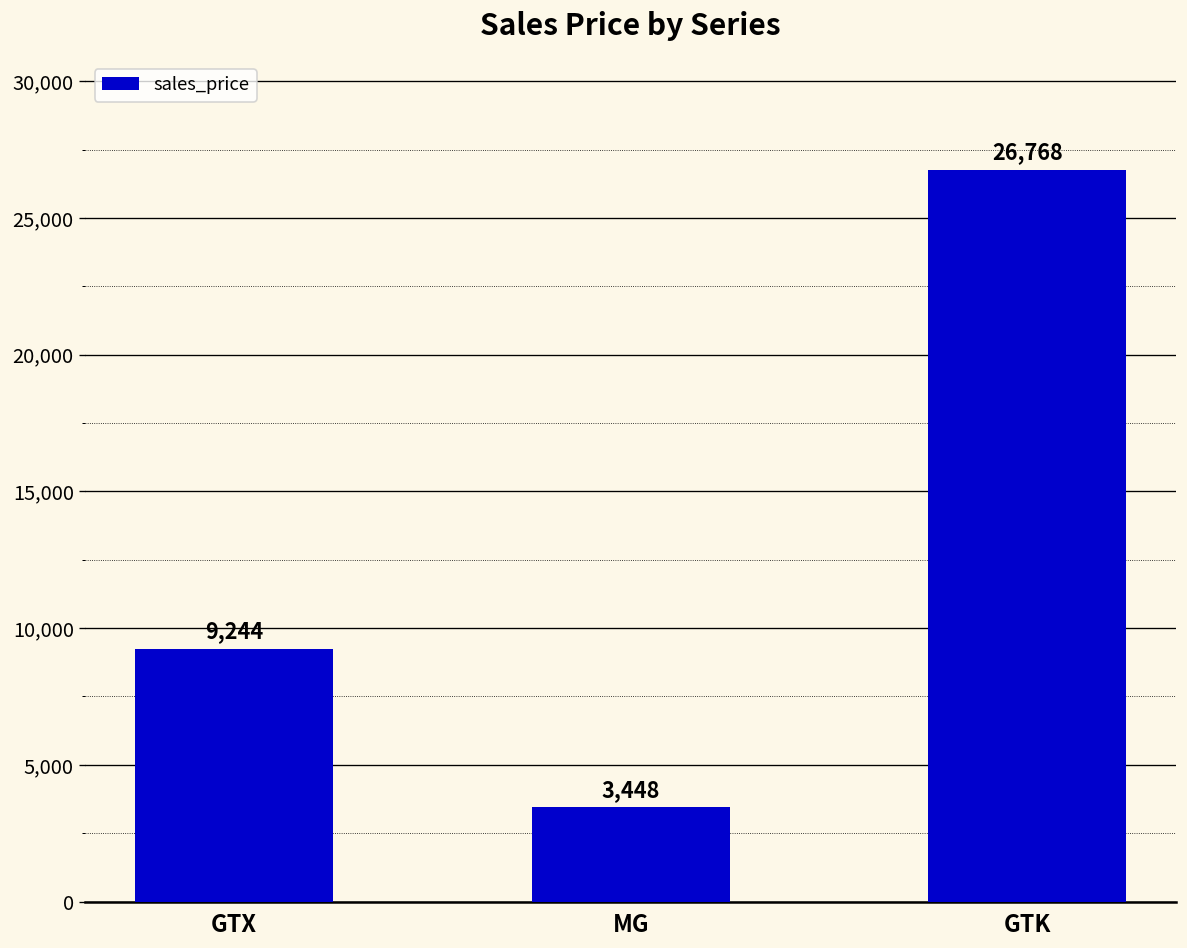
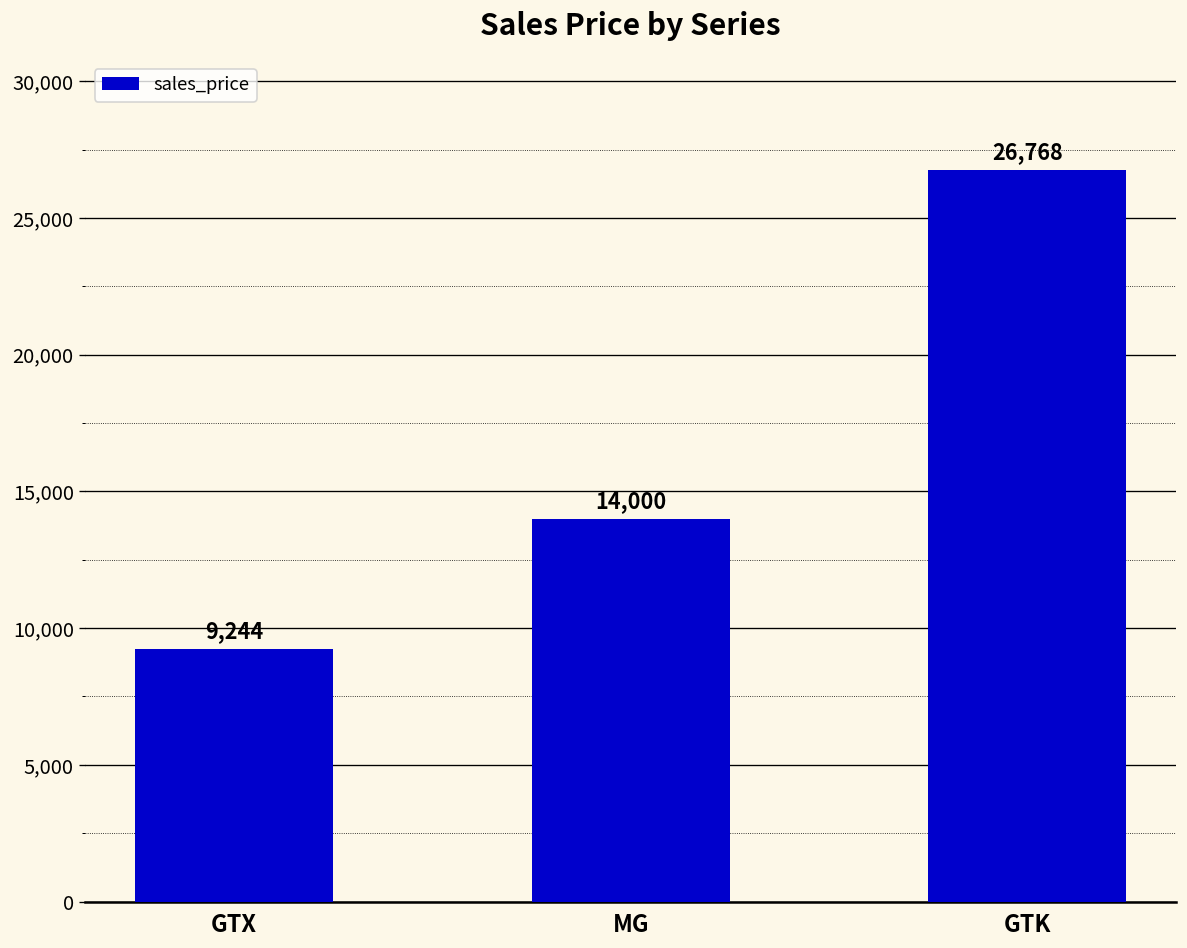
MG: 3,448 -> 14,000
